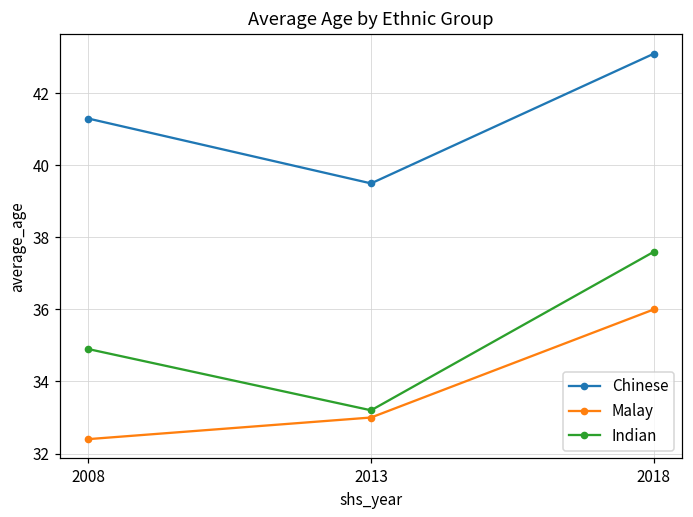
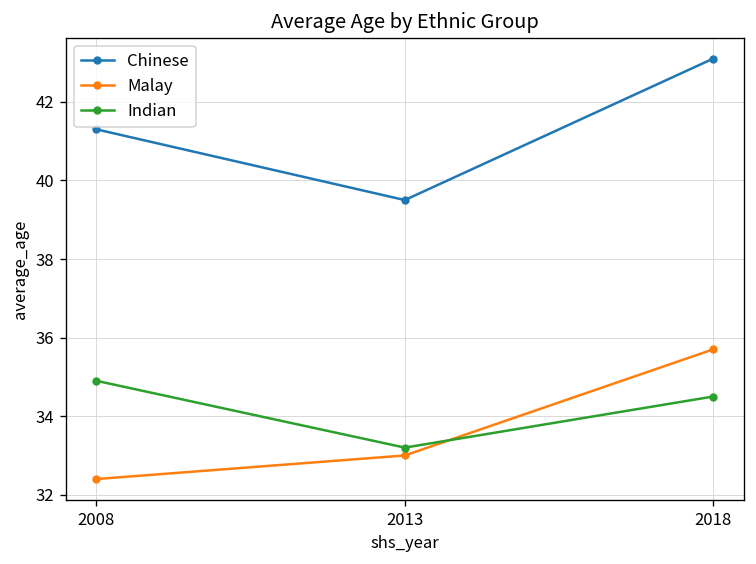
Malay, 2018: 36.0 -> 35.7
Indian, 2018: 37.6 -> 34.5
